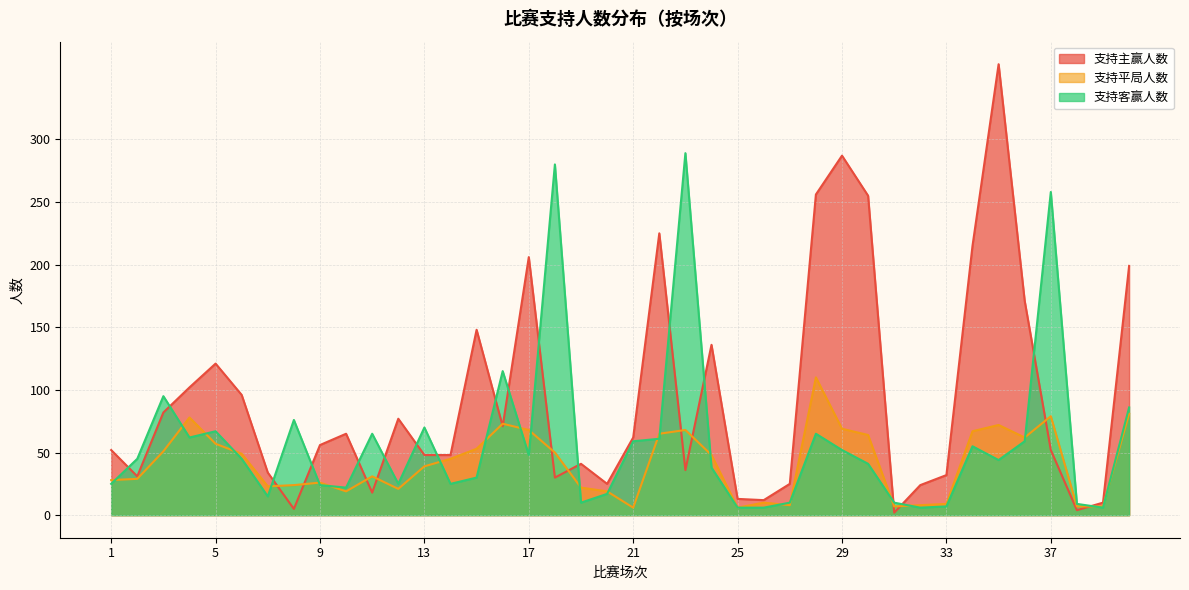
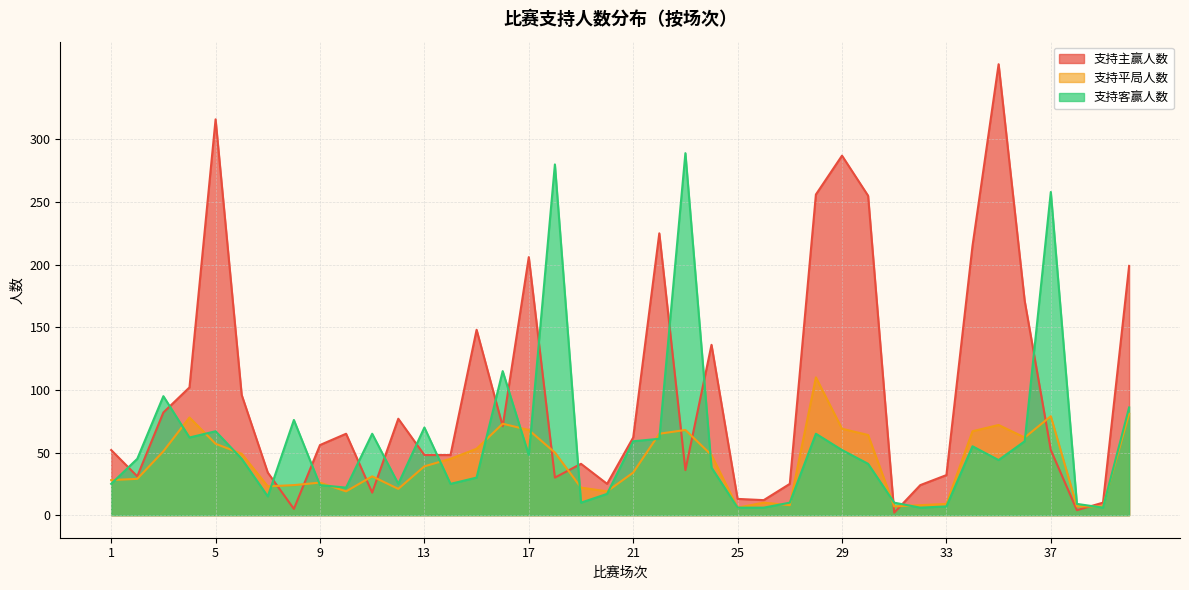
支持主赢人数, 5: 121 -> 316
支持平局人数, 21: 6 -> 34
